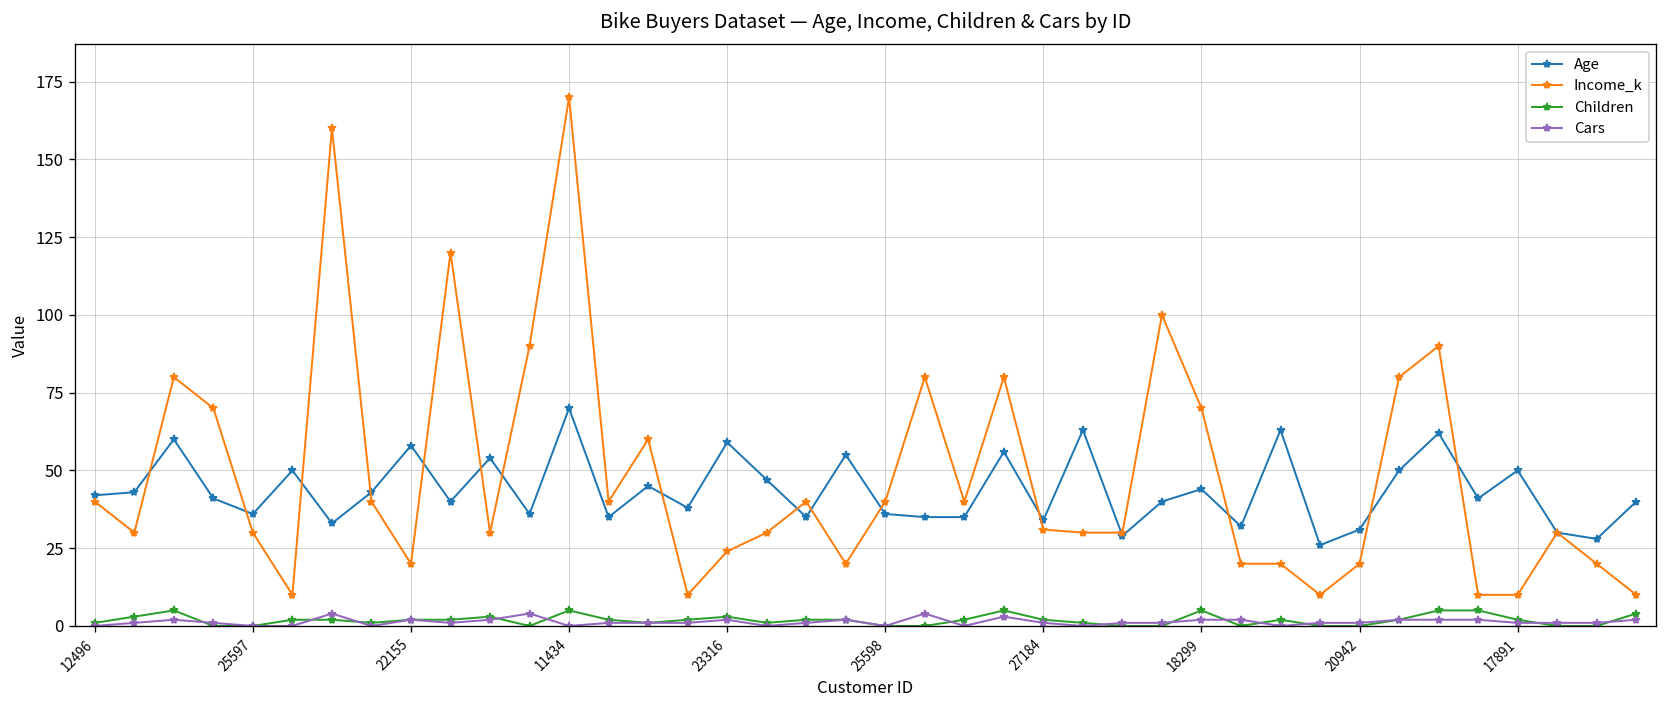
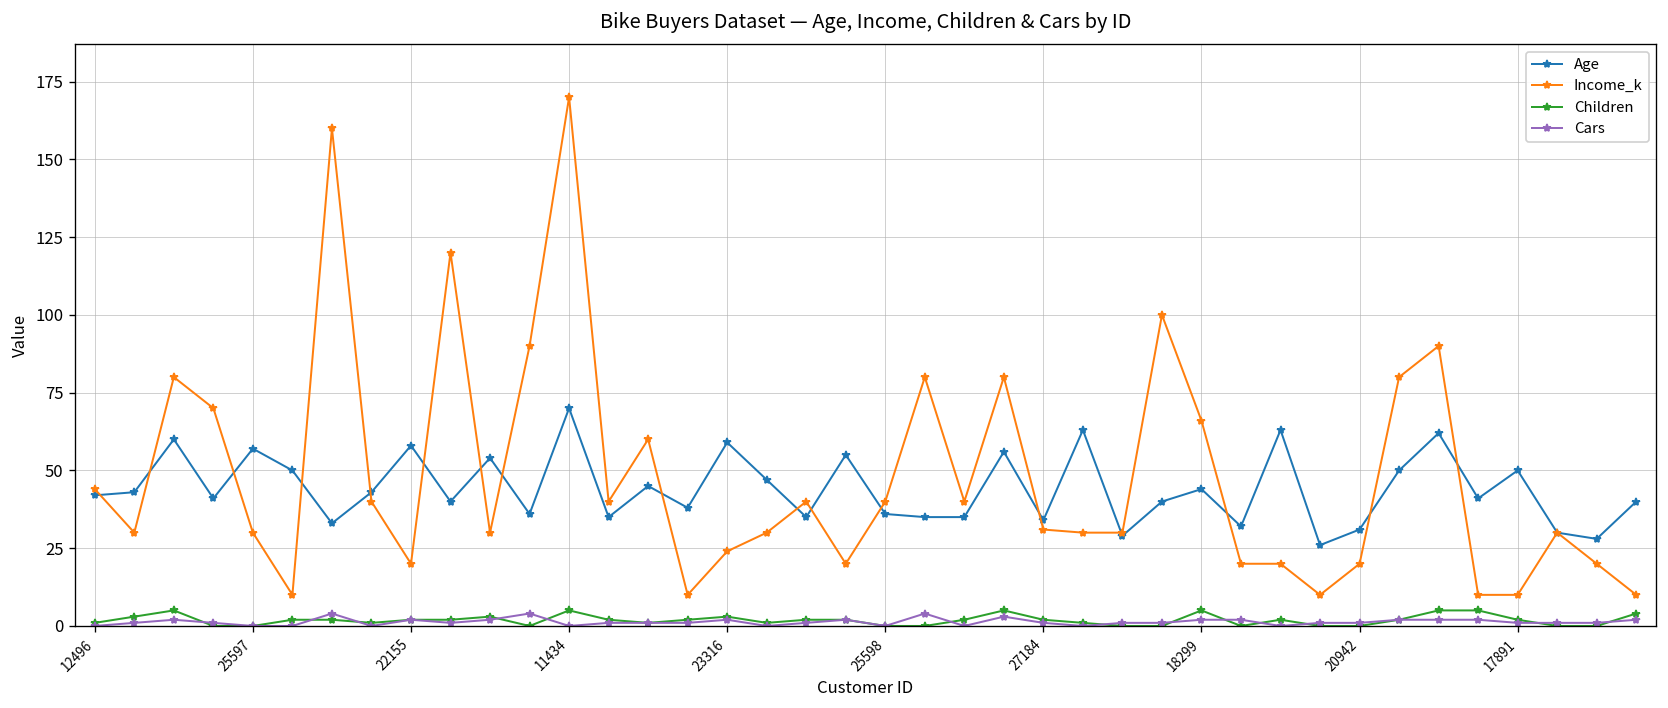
Income_k, 12496: 40 -> 44
Age, 25597: 36 -> 57
Income_k, 18299: 70 -> 66
